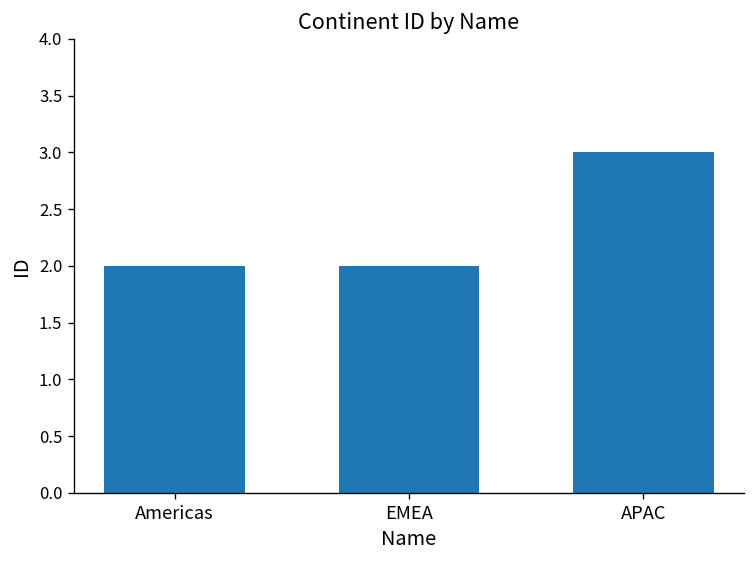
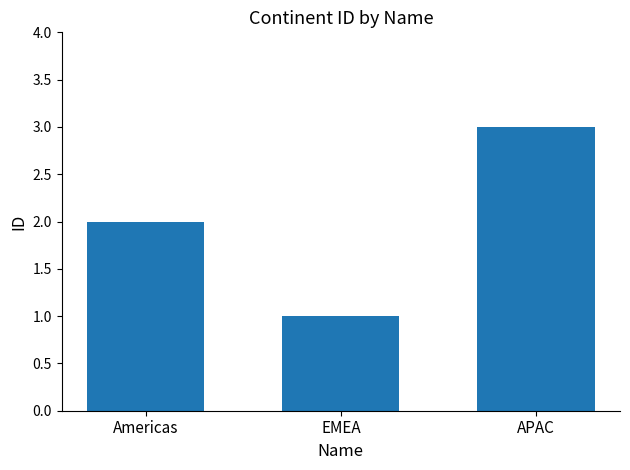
EMEA: 2 -> 1
